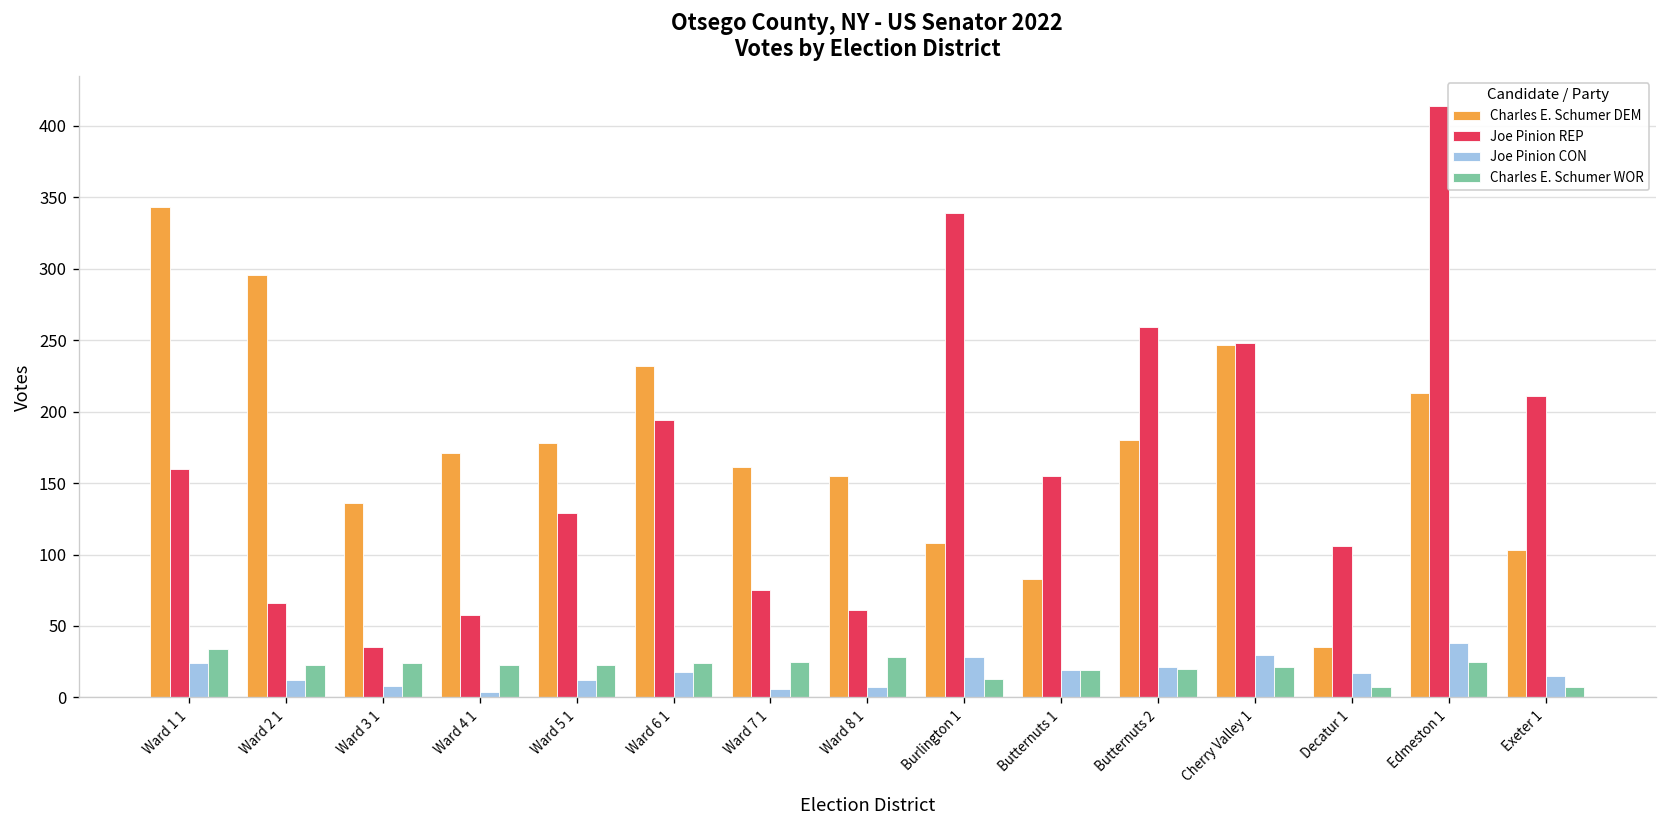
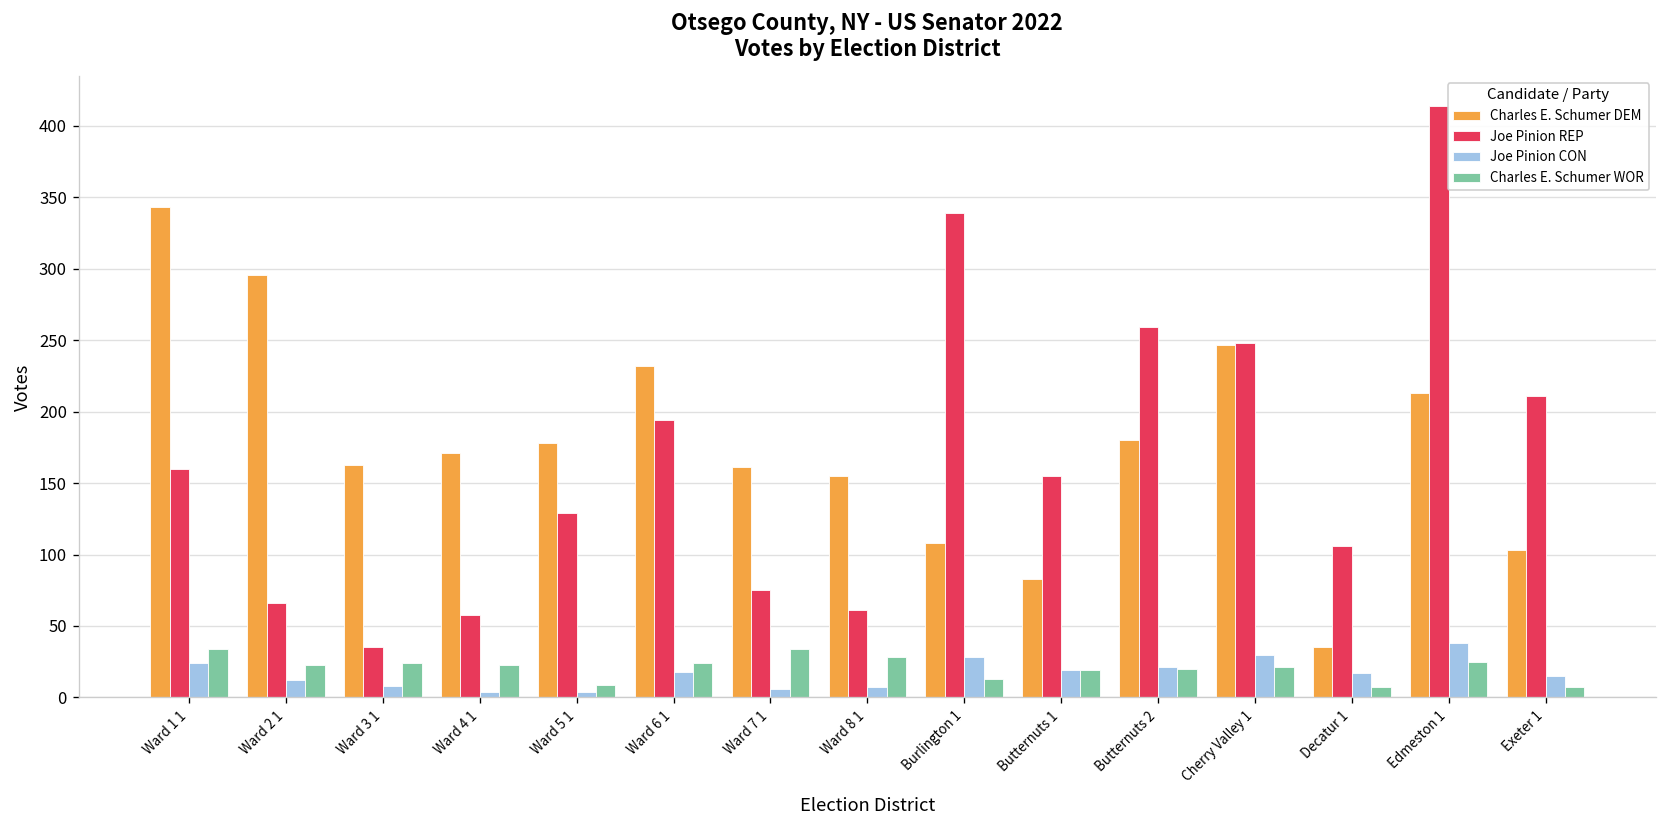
Charles E. Schumer DEM, Ward 3 1: 136 -> 163
Joe Pinion CON, Ward 5 1: 12 -> 4
Charles E. Schumer WOR, Ward 5 1: 23 -> 9
Charles E. Schumer WOR, Ward 7 1: 25 -> 34
